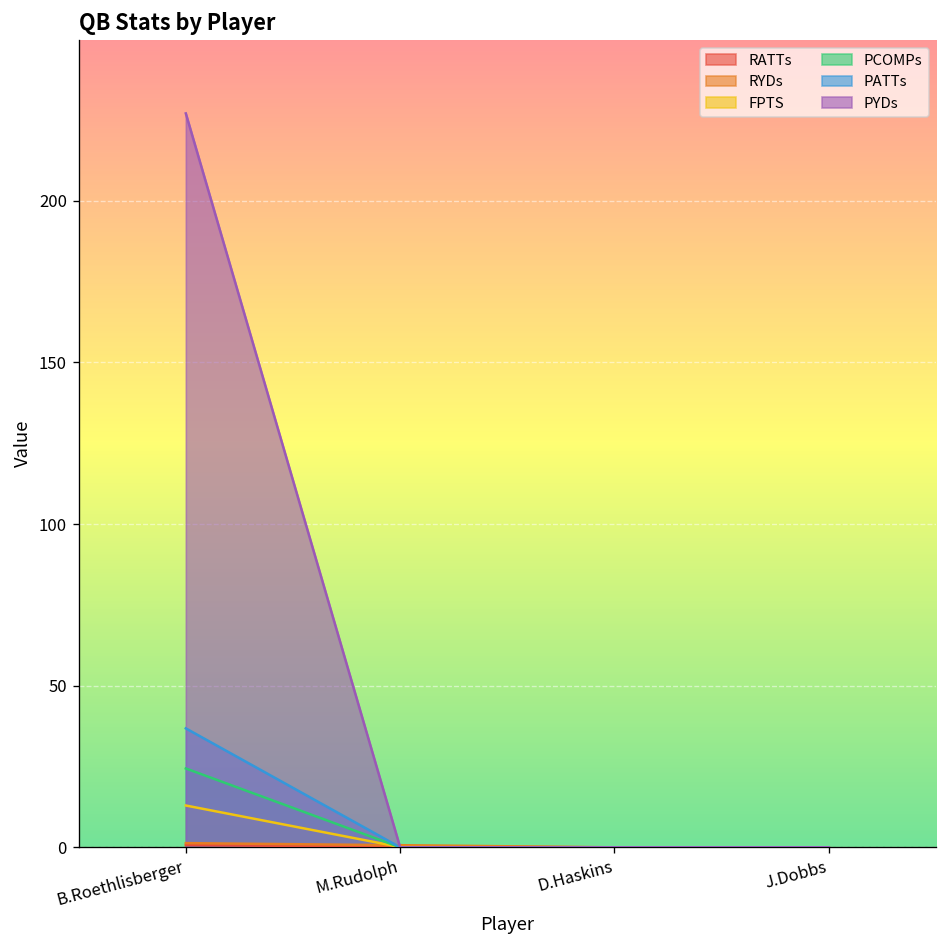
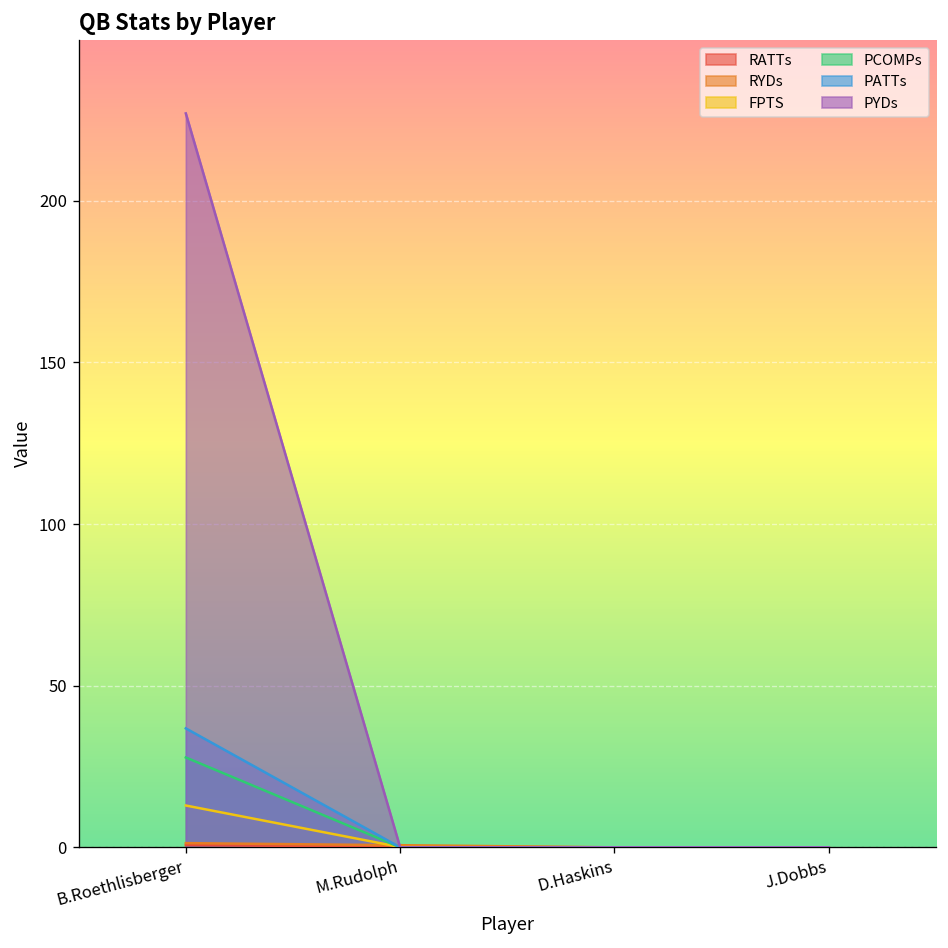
PCOMPs, B.Roethlisberger: 24 -> 28
